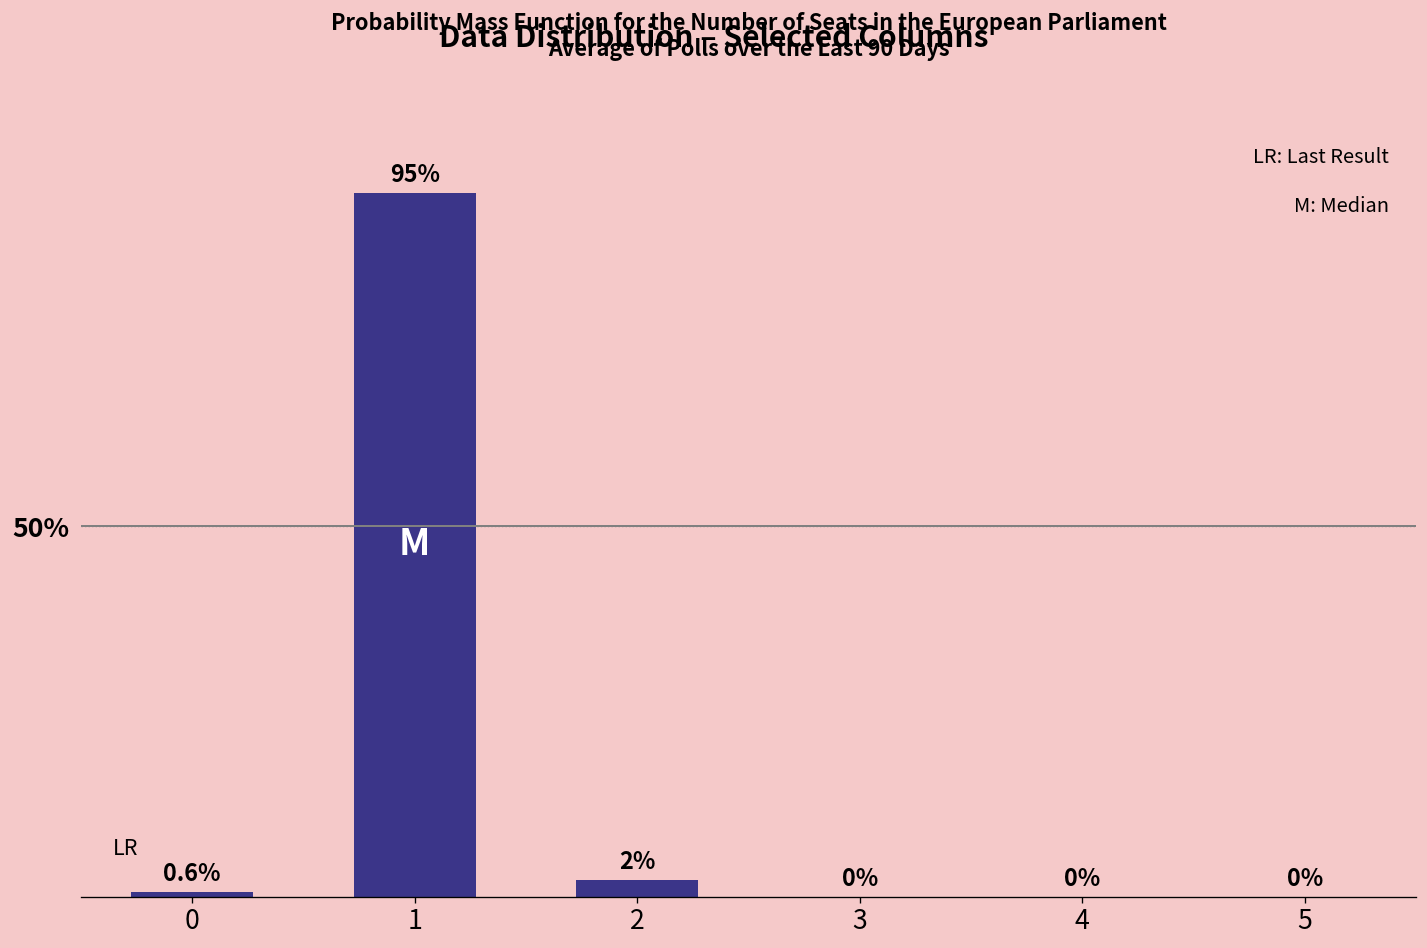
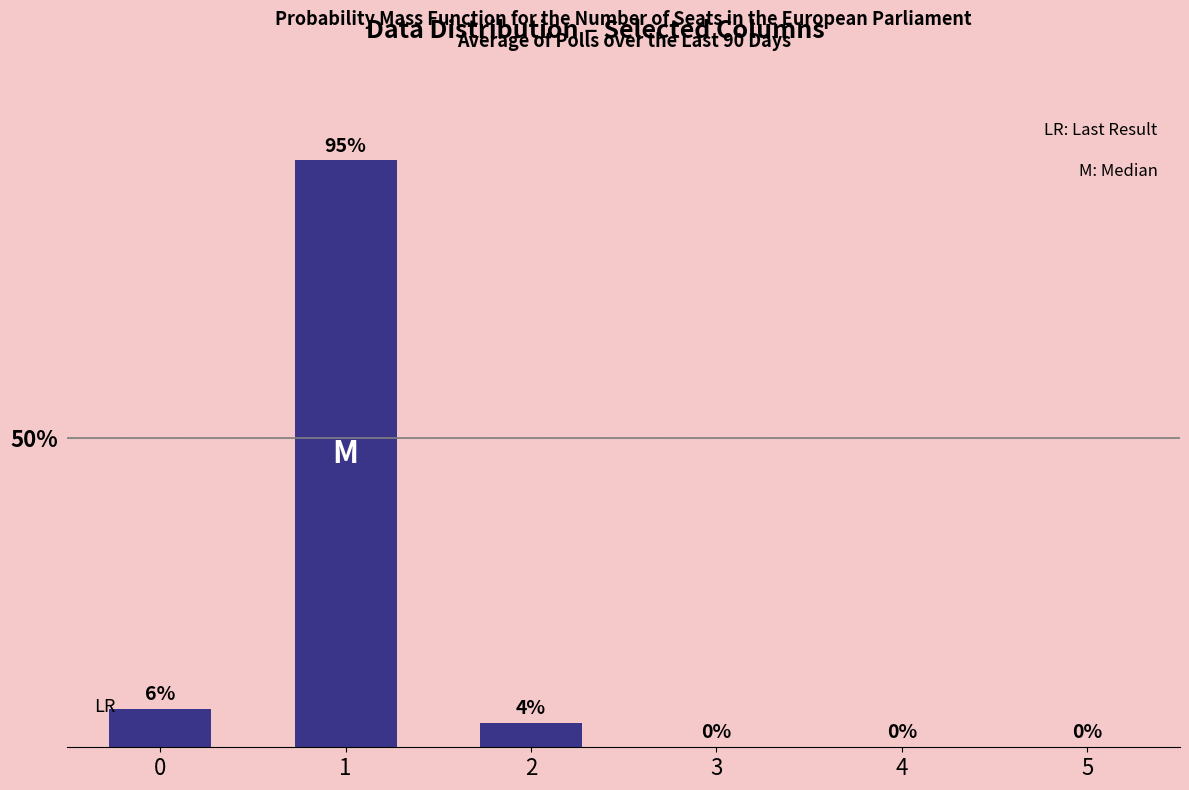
0: 0.6% -> 6%
2: 2% -> 4%
